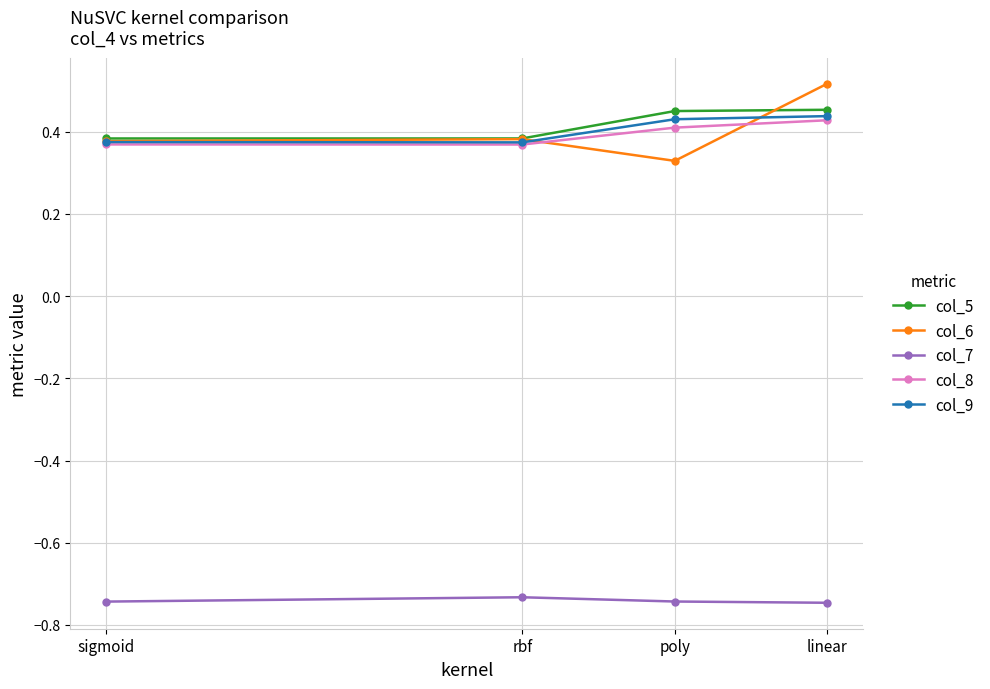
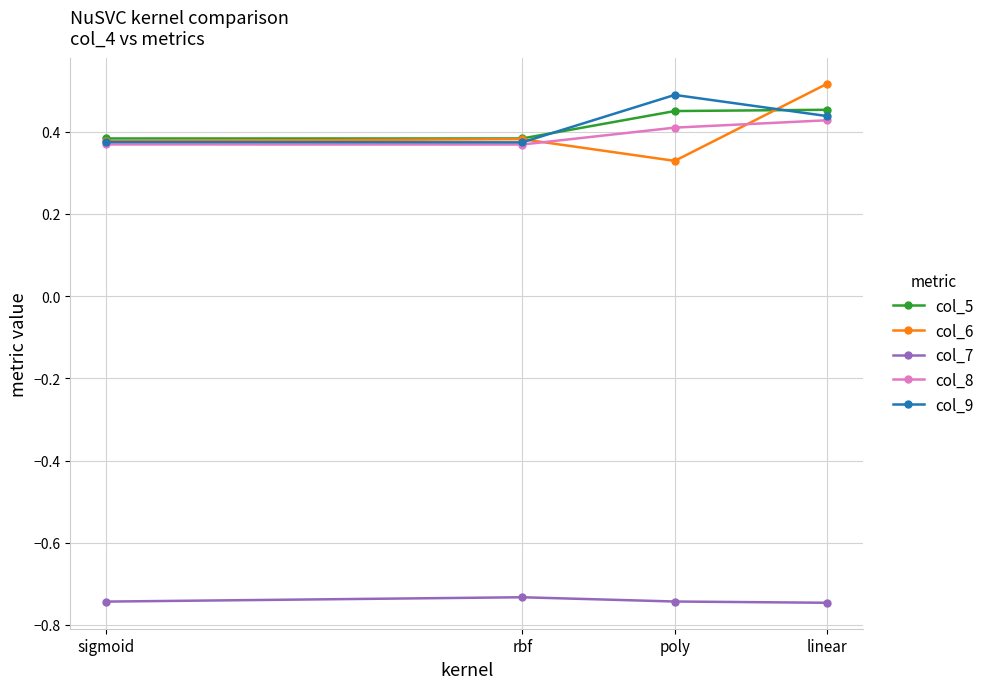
col_9, poly: 0.43 -> 0.49
